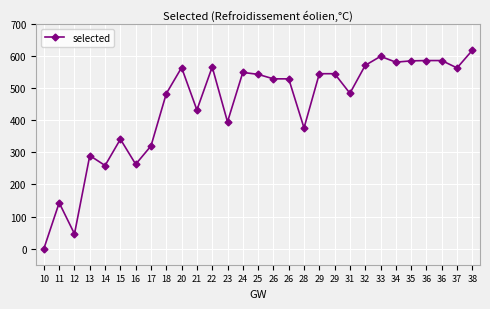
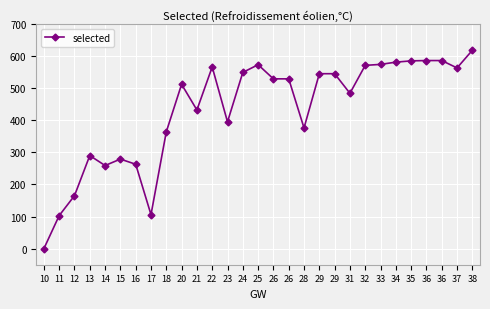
11: 140 -> 100
12: 50 -> 170
15: 340 -> 280
17: 320 -> 110
18: 480 -> 360
20: 560 -> 510
25: 540 -> 570
33: 600 -> 570
